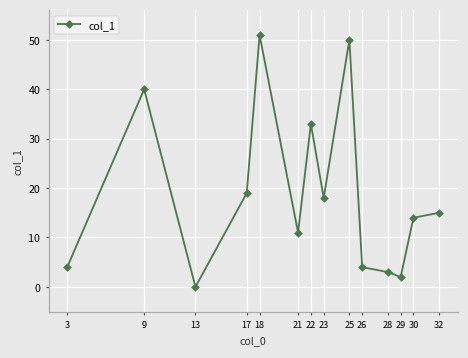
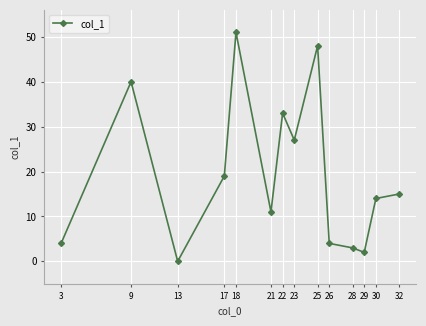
23: 18 -> 27
25: 50 -> 48
